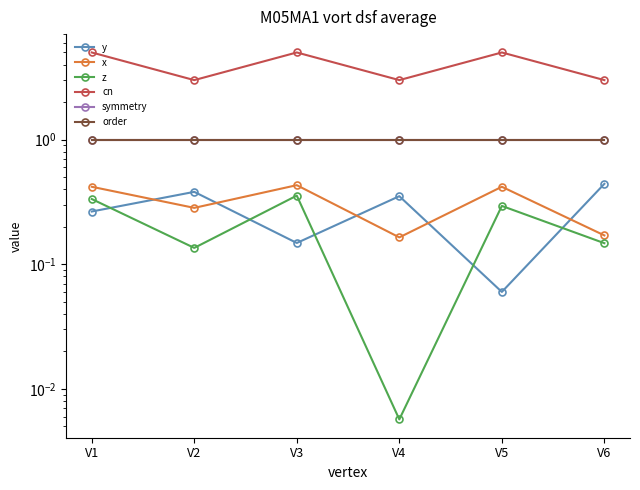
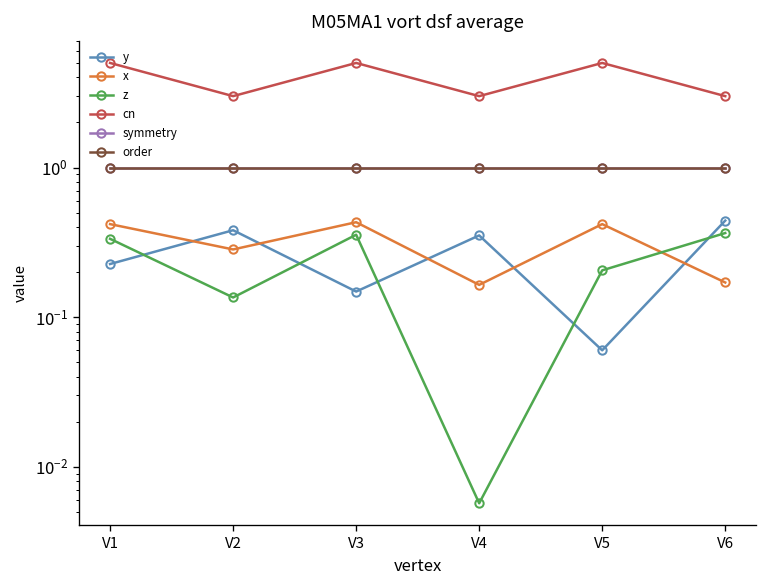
y, V1: 0.27 -> 0.23
z, V5: 0.29 -> 0.21
z, V6: 0.15 -> 0.36
